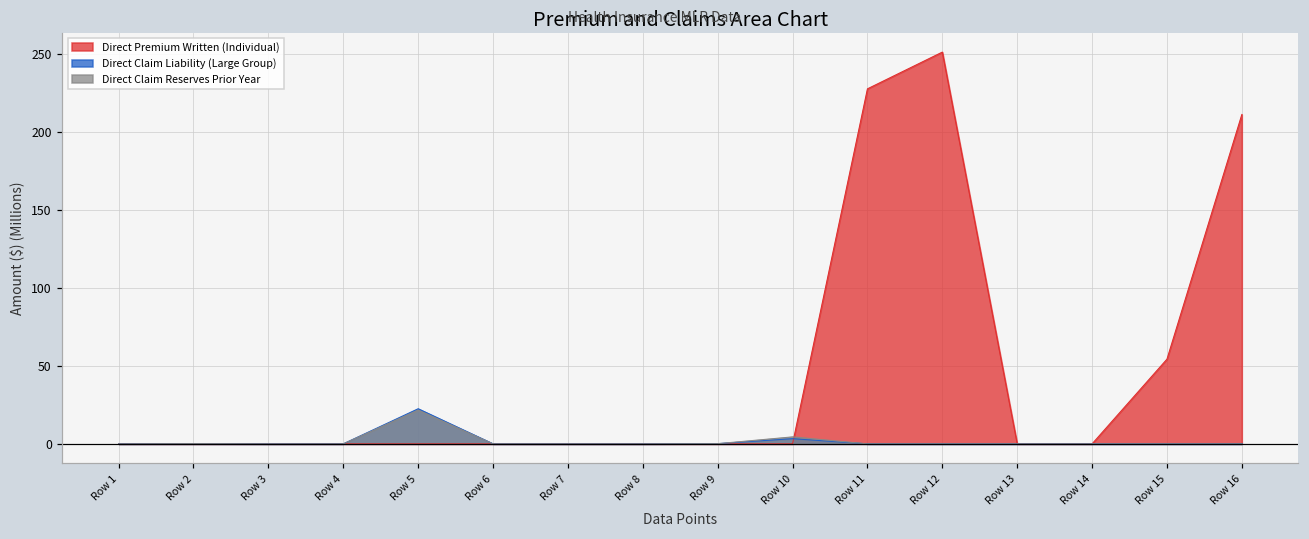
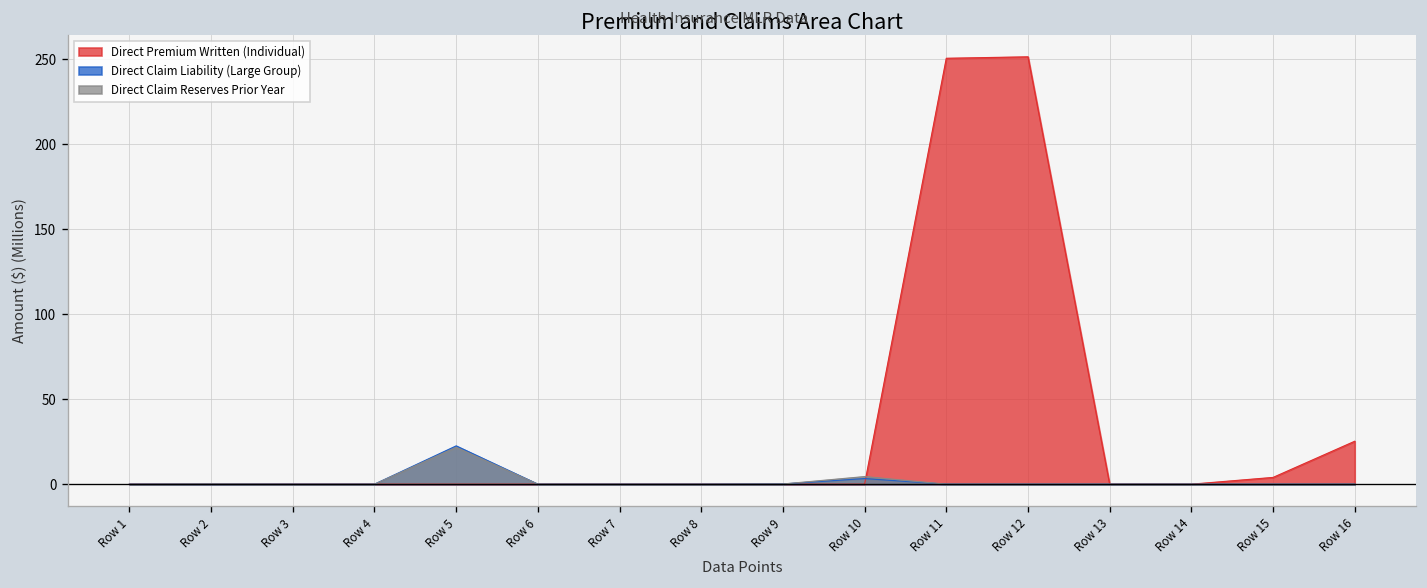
Direct Premium Written (Individual), Row 11: 228 -> 251
Direct Premium Written (Individual), Row 15: 54 -> 4
Direct Premium Written (Individual), Row 16: 211 -> 25
